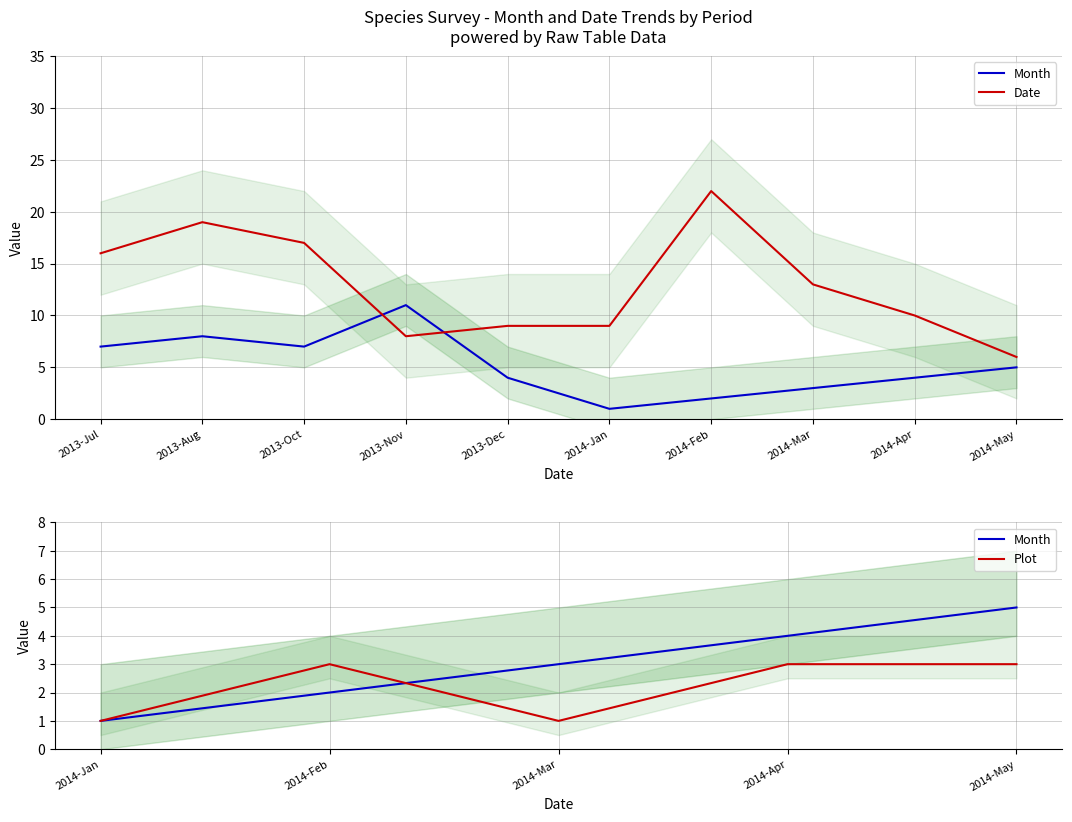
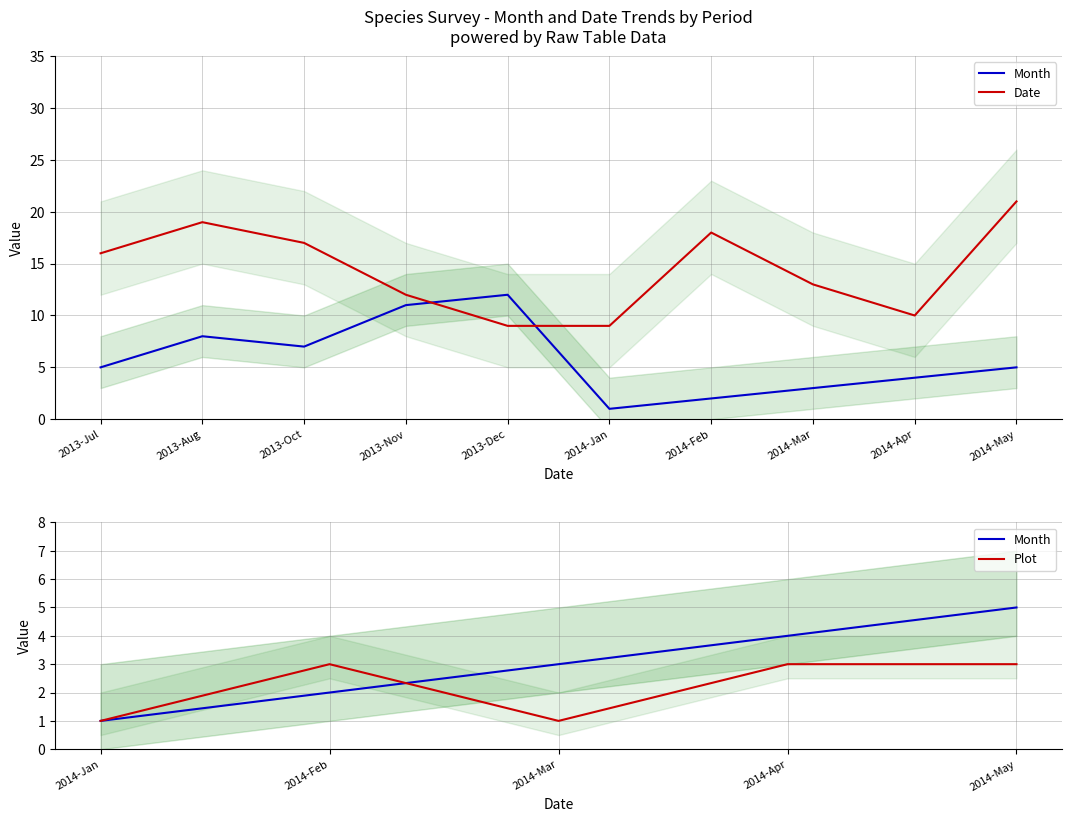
Species Survey - Month and Date Trends by Period powered by Raw Table Data, Month, 2013-Jul: 7 -> 5
Species Survey - Month and Date Trends by Period powered by Raw Table Data, Date, 2013-Nov: 8 -> 12
Species Survey - Month and Date Trends by Period powered by Raw Table Data, Month, 2013-Dec: 4 -> 12
Species Survey - Month and Date Trends by Period powered by Raw Table Data, Date, 2014-Feb: 22 -> 18
Species Survey - Month and Date Trends by Period powered by Raw Table Data, Date, 2014-May: 6 -> 21
